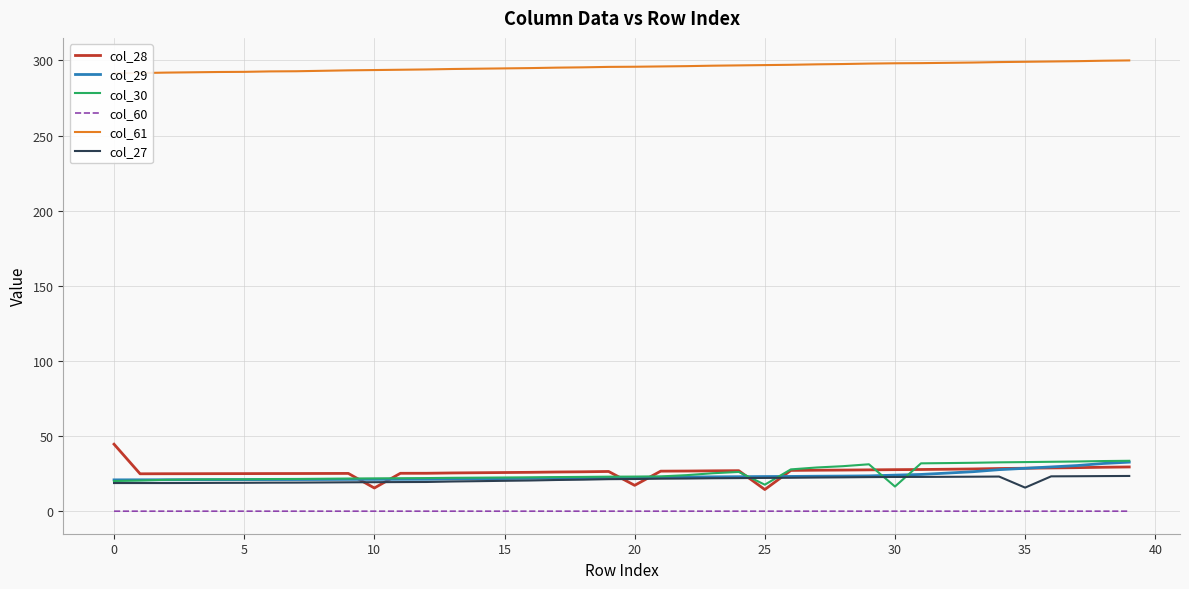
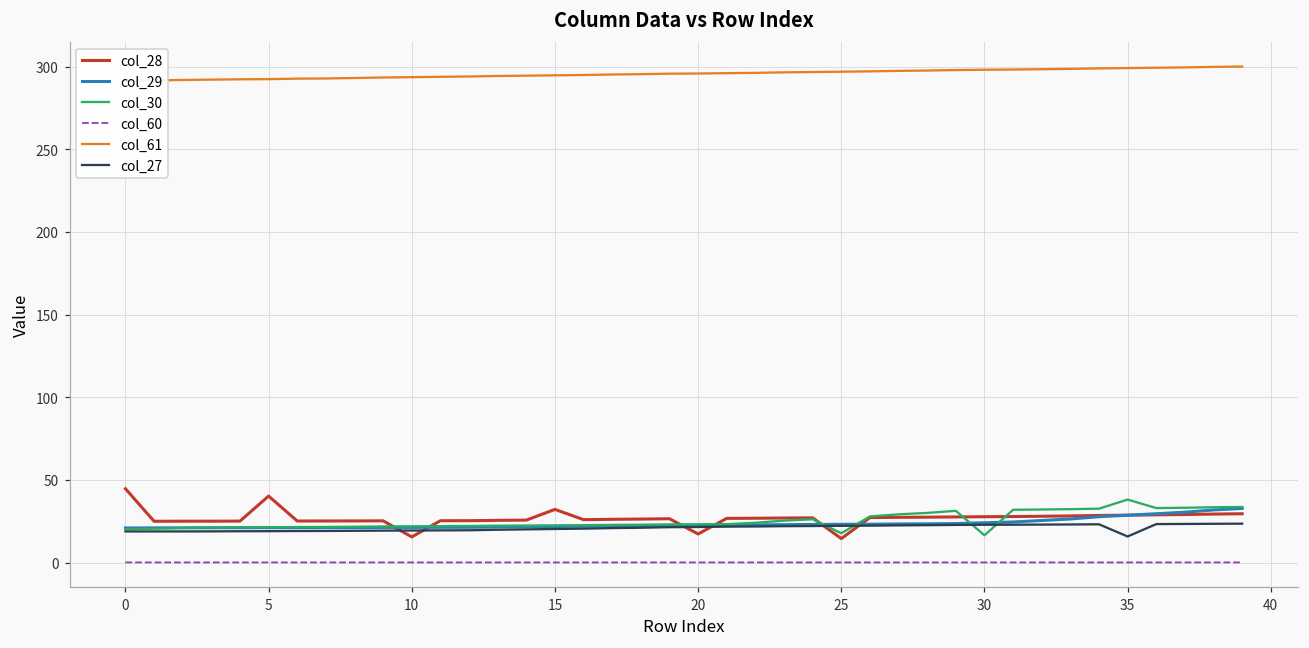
col_28, 5: 25 -> 40
col_28, 15: 26 -> 32
col_30, 35: 33 -> 38
